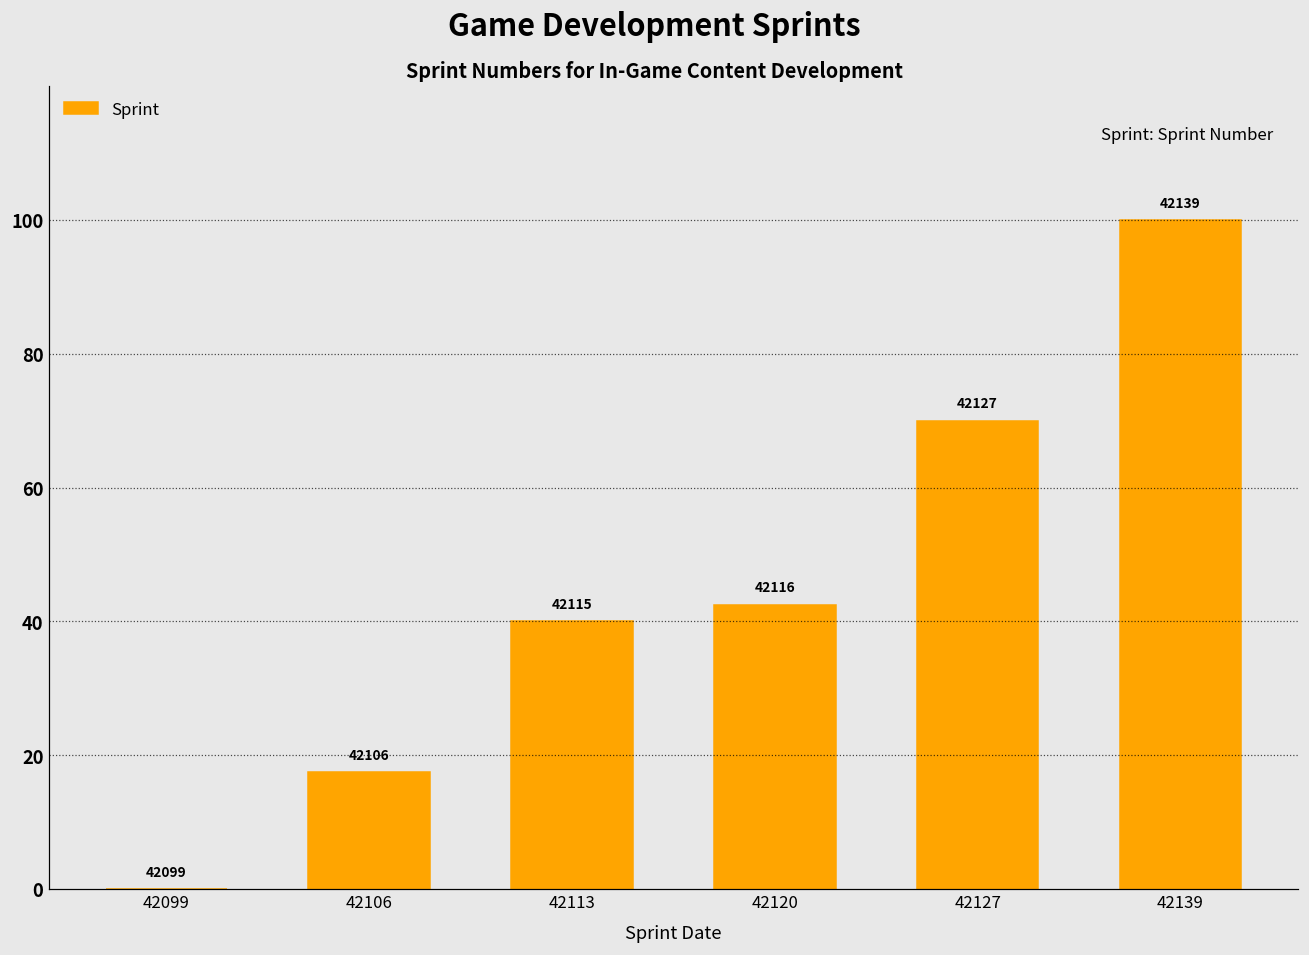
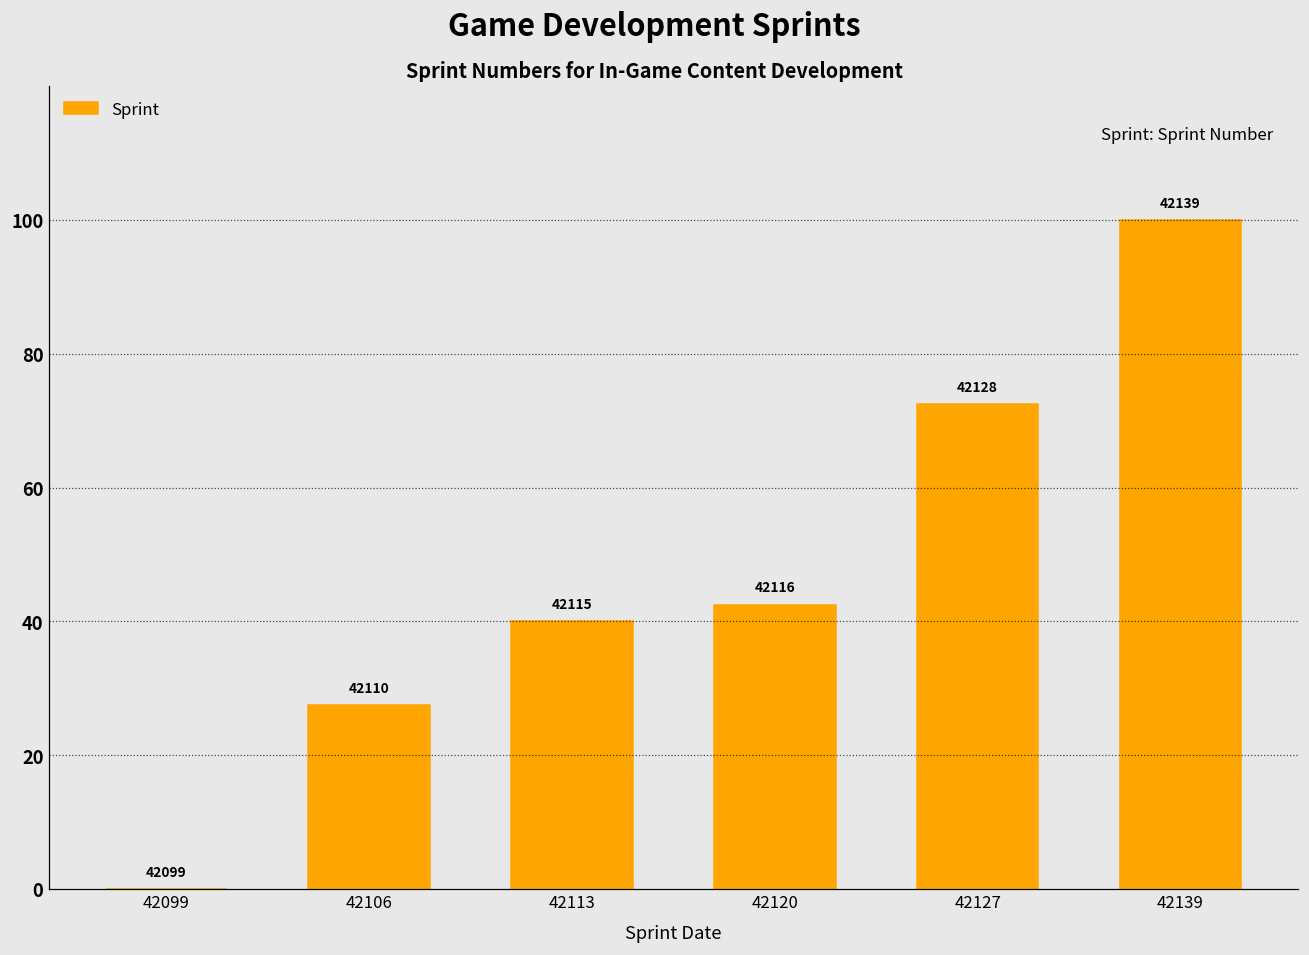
42106: 42106 -> 42110
42127: 42127 -> 42128
